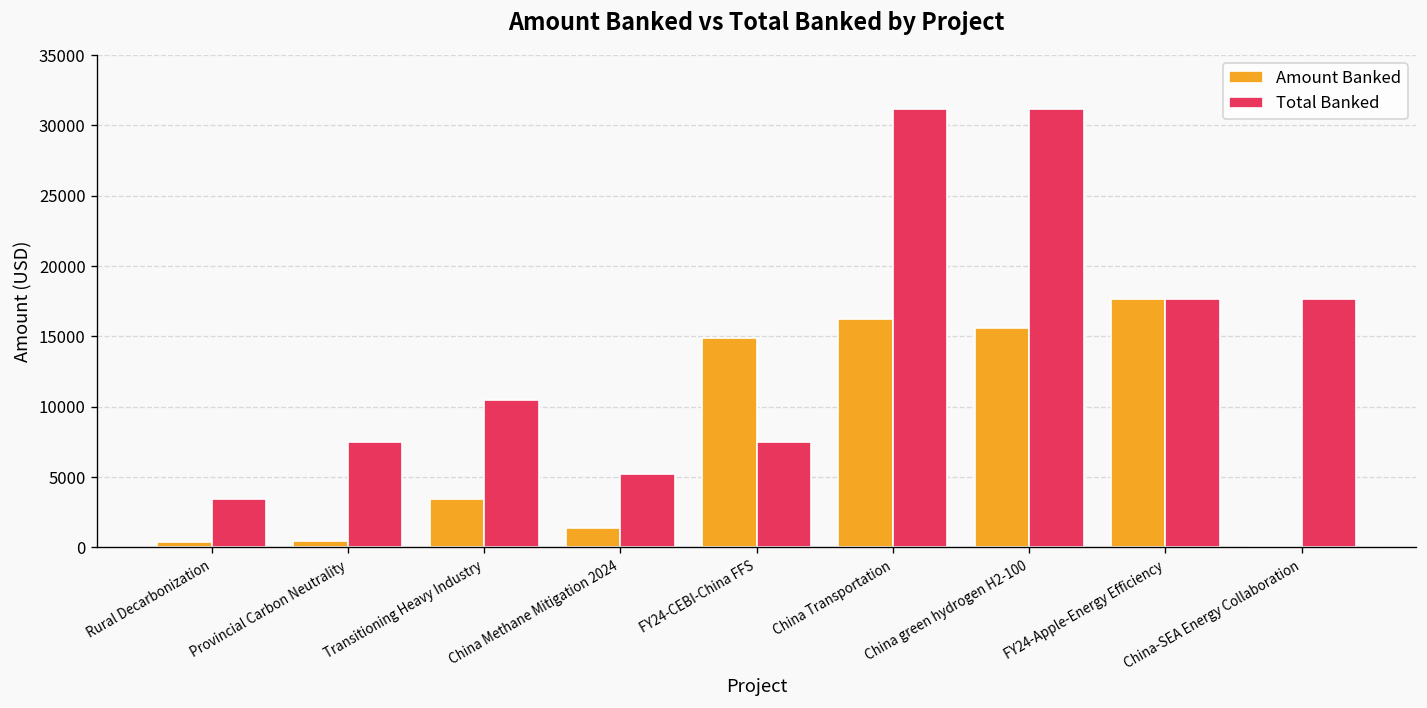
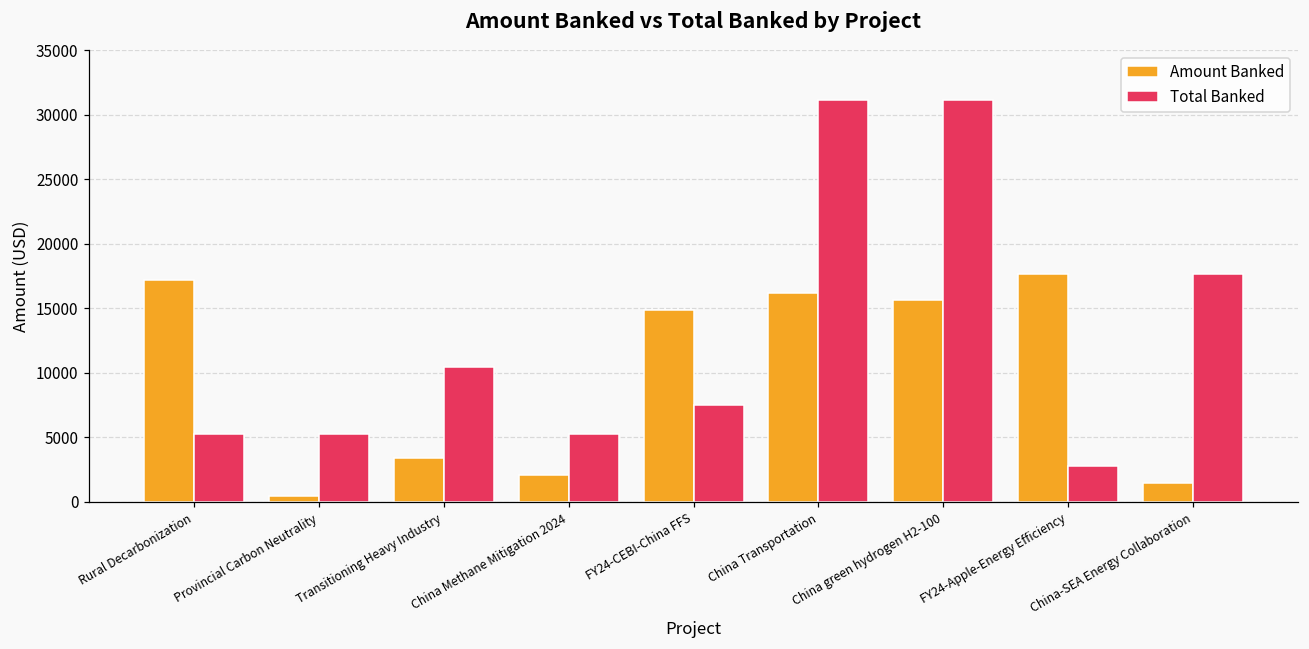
Amount Banked, Rural Decarbonization: 400 -> 17200
Total Banked, Rural Decarbonization: 3400 -> 5200
Total Banked, Provincial Carbon Neutrality: 7500 -> 5200
Amount Banked, China Methane Mitigation 2024: 1400 -> 2100
Total Banked, FY24-Apple-Energy Efficiency: 17700 -> 2800
Amount Banked, China-SEA Energy Collaboration: 0 -> 1400
